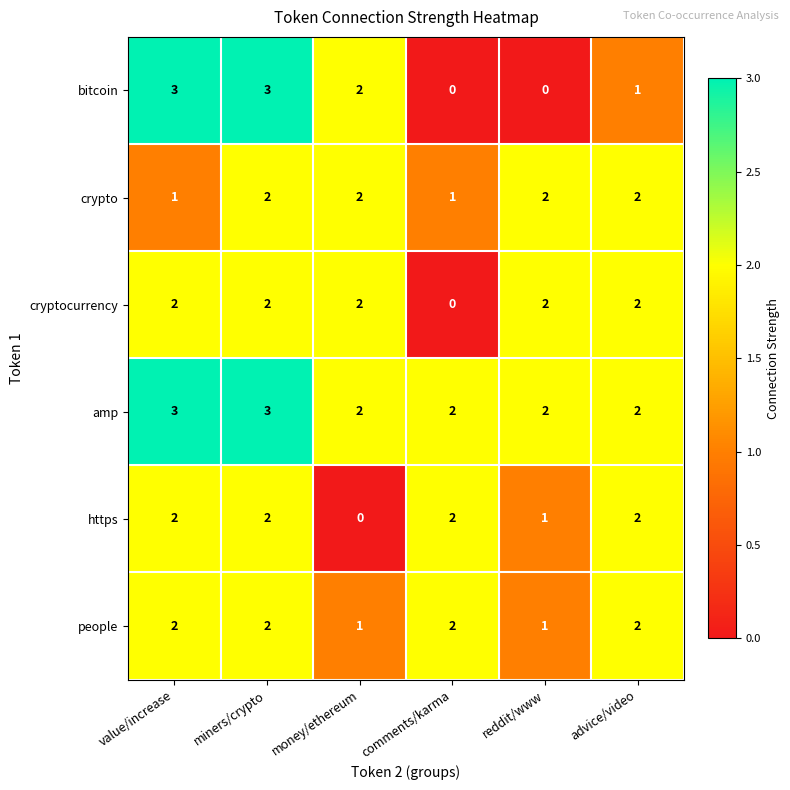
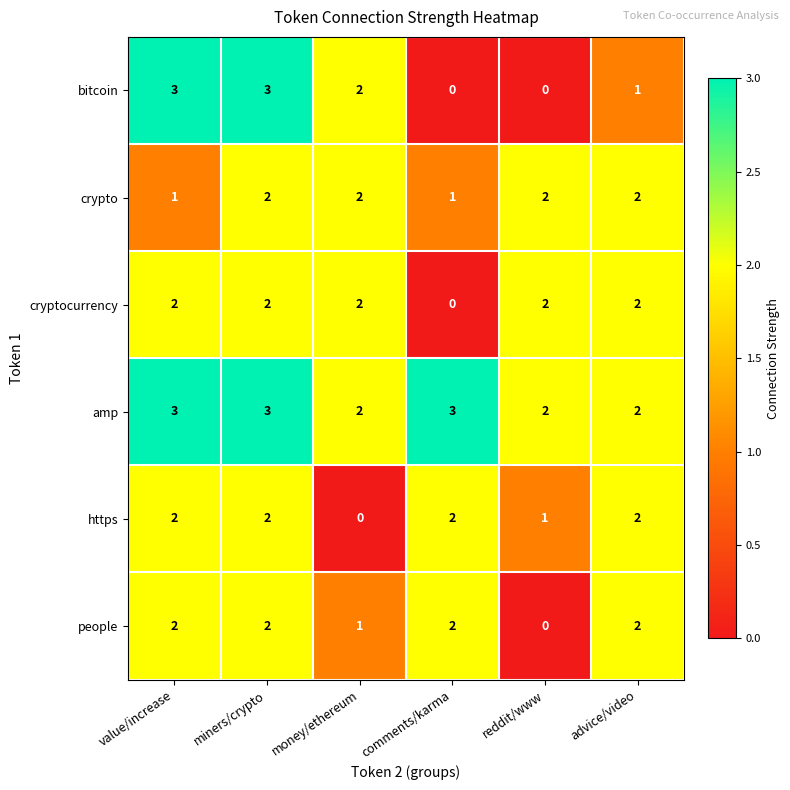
amp, comments/karma: 2 -> 3
people, reddit/www: 1 -> 0
